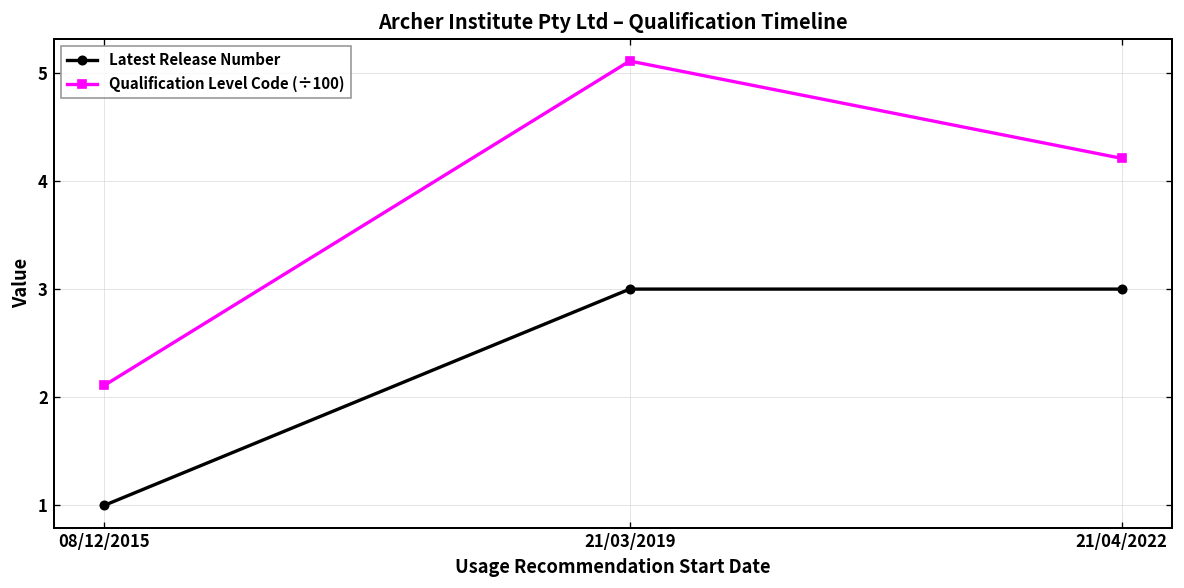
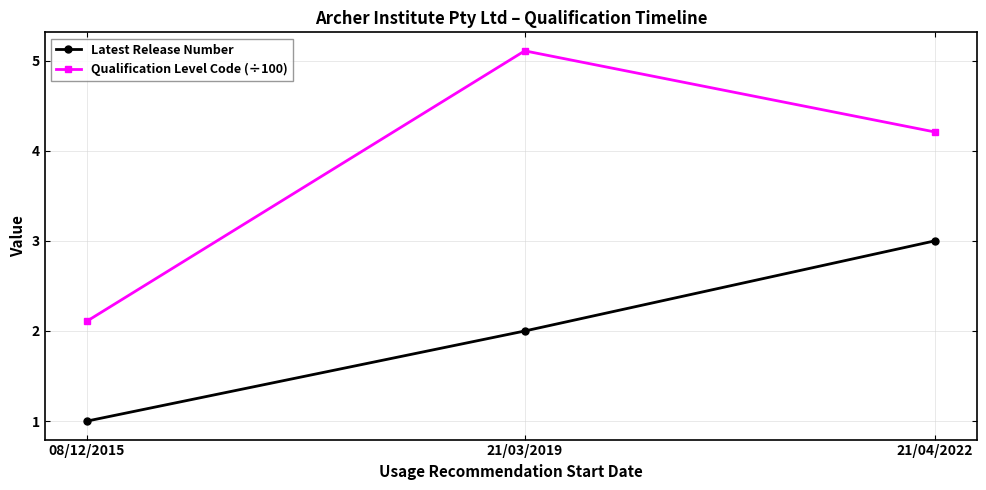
Latest Release Number, 21/03/2019: 3 -> 2
